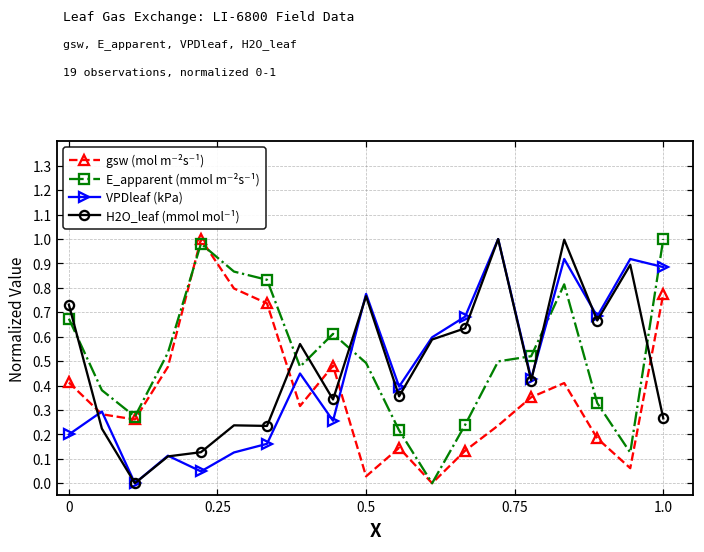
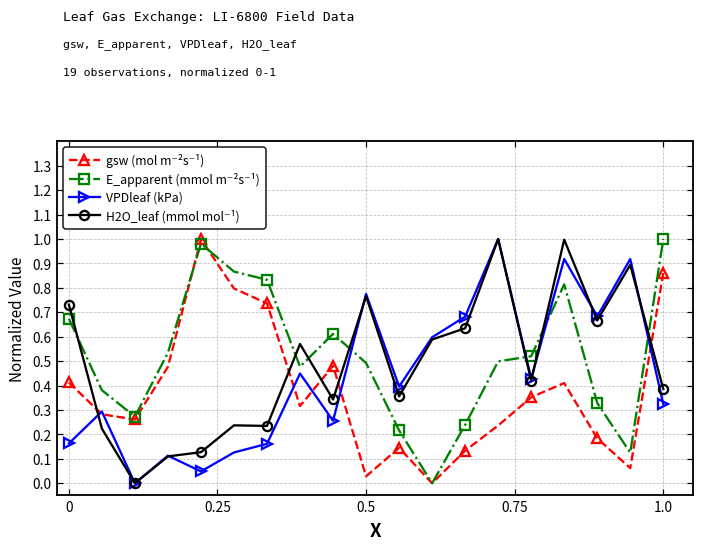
VPDleaf (kPa), 0: 0.20 -> 0.16
gsw (mol m⁻²s⁻¹), 1.0: 0.77 -> 0.86
VPDleaf (kPa), 1.0: 0.89 -> 0.32
H2O_leaf (mmol mol⁻¹), 1.0: 0.27 -> 0.39
